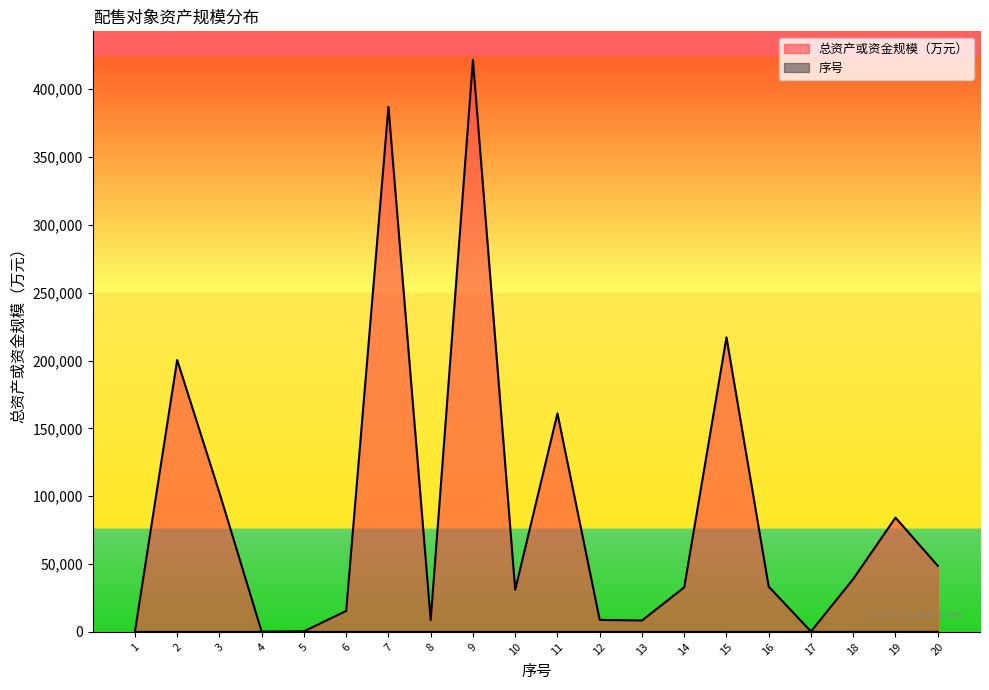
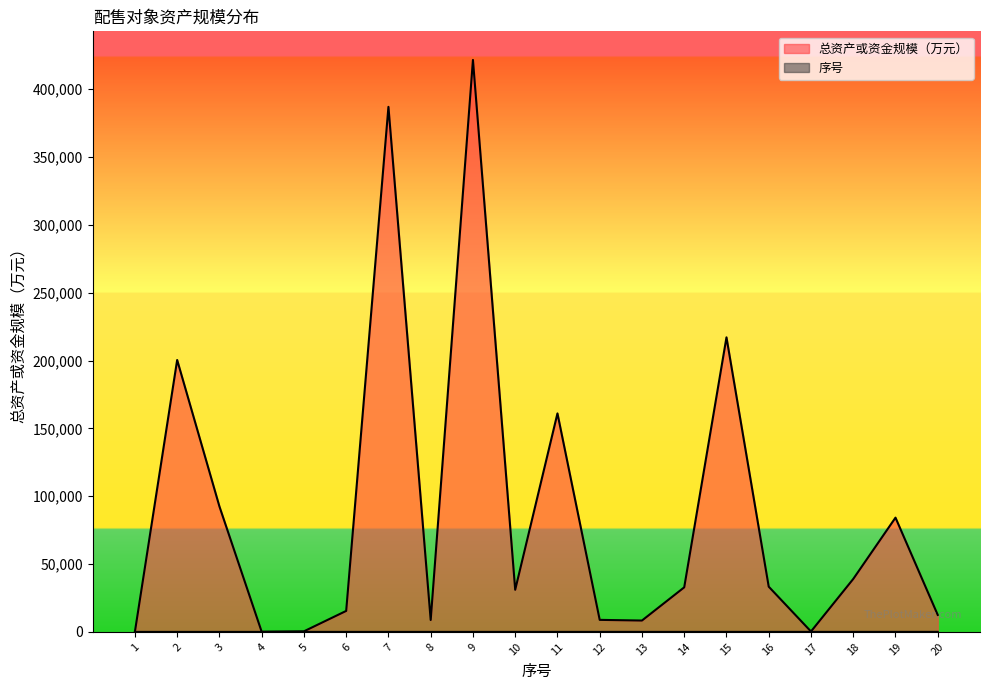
总资产或资金规模（万元）, 3: 103,000 -> 92,000
总资产或资金规模（万元）, 20: 49,000 -> 13,000
